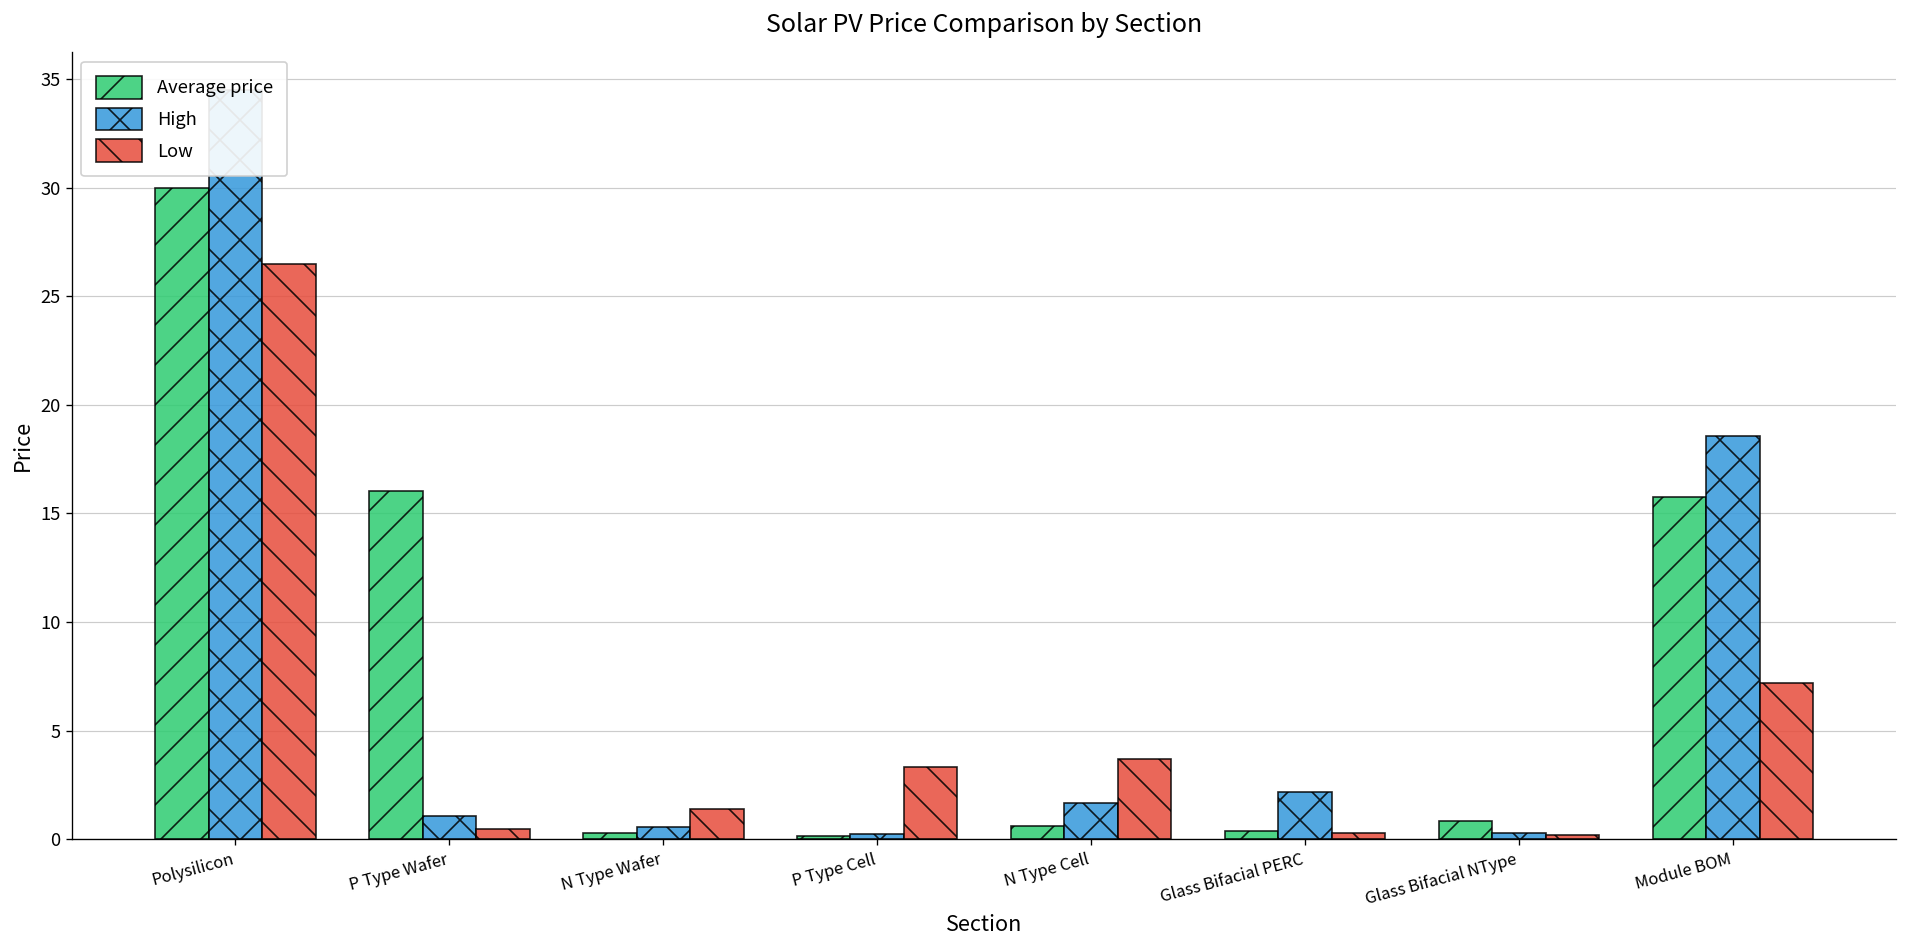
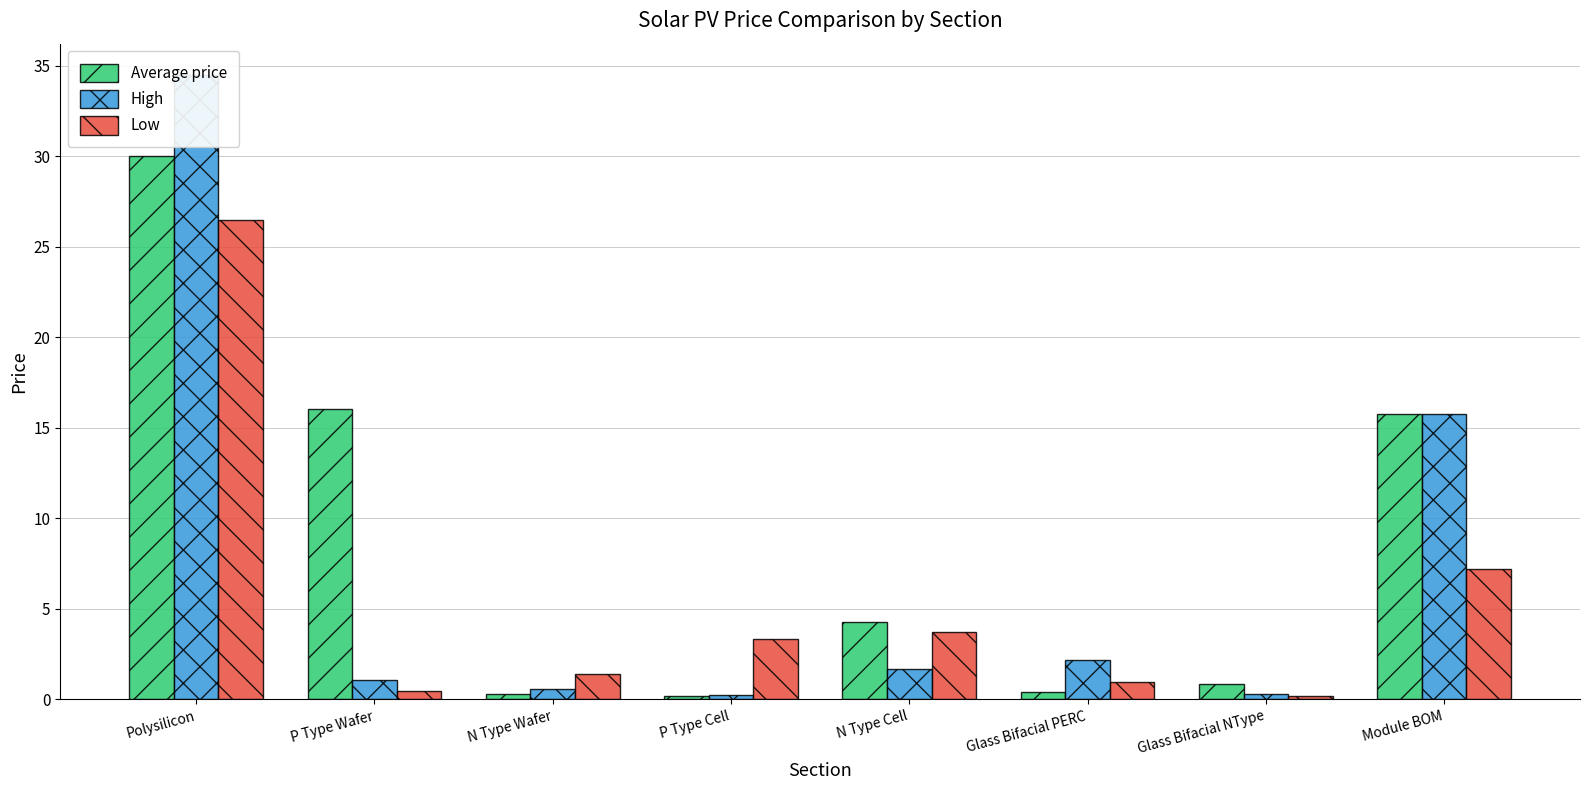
Average price, N Type Cell: 0.6 -> 4.3
Low, Glass Bifacial PERC: 0.3 -> 1.0
High, Module BOM: 18.6 -> 15.8
